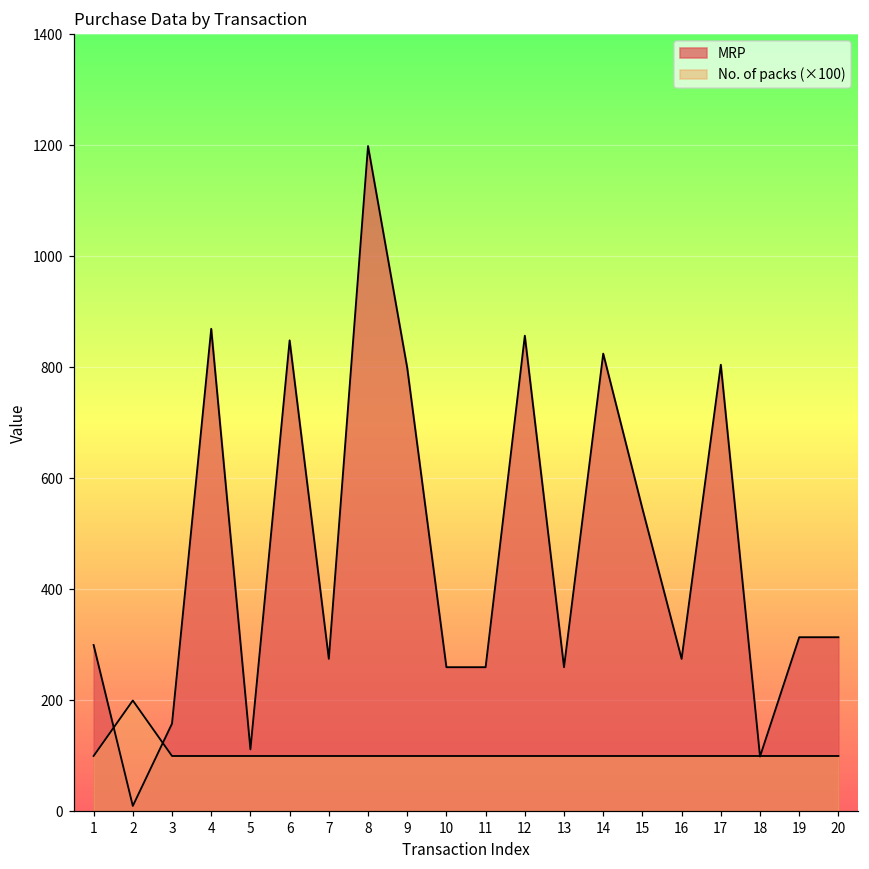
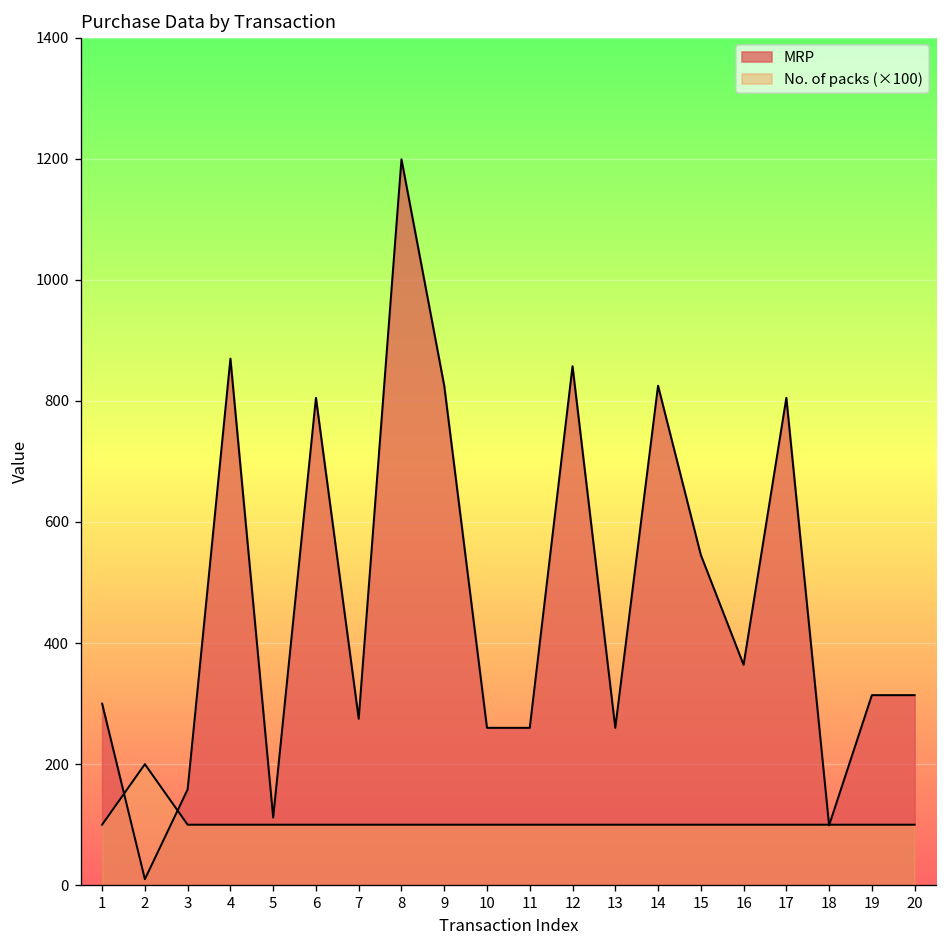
MRP, 6: 850 -> 810
MRP, 9: 800 -> 830
MRP, 16: 280 -> 360
